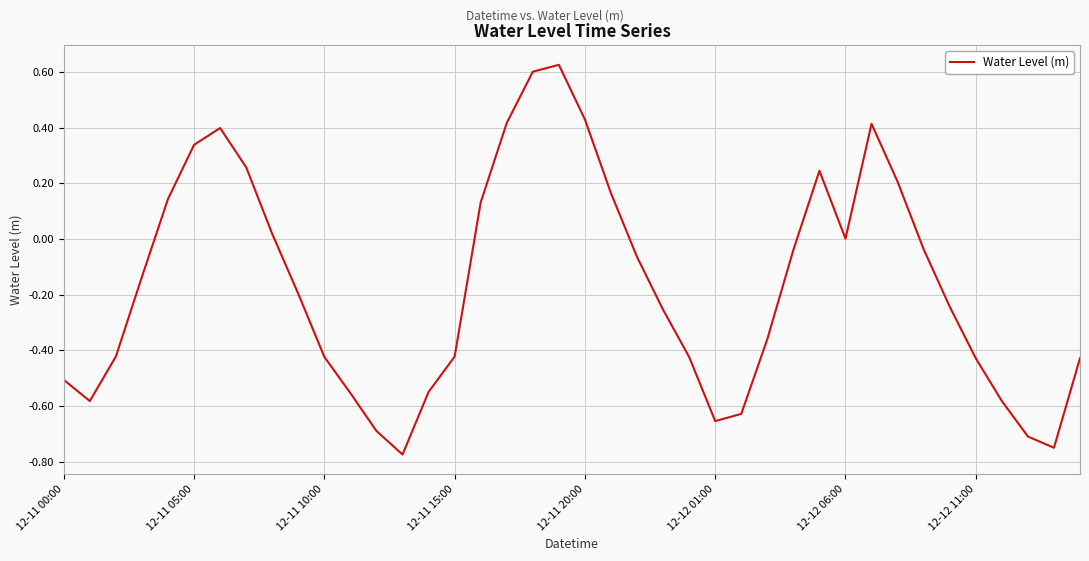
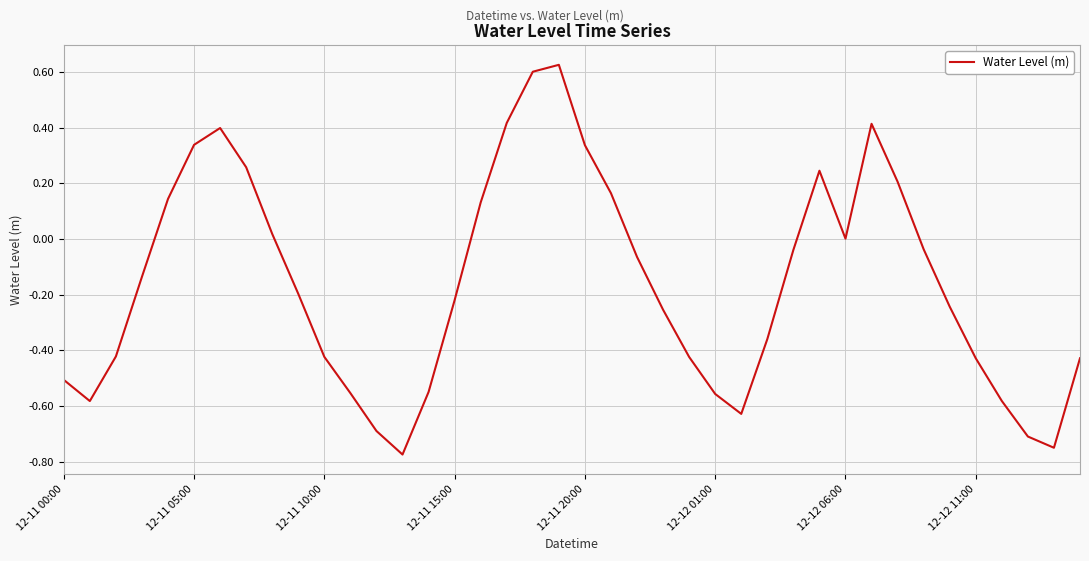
12-11 15:00: -0.42 -> -0.22
12-11 20:00: 0.43 -> 0.34
12-12 01:00: -0.65 -> -0.56
